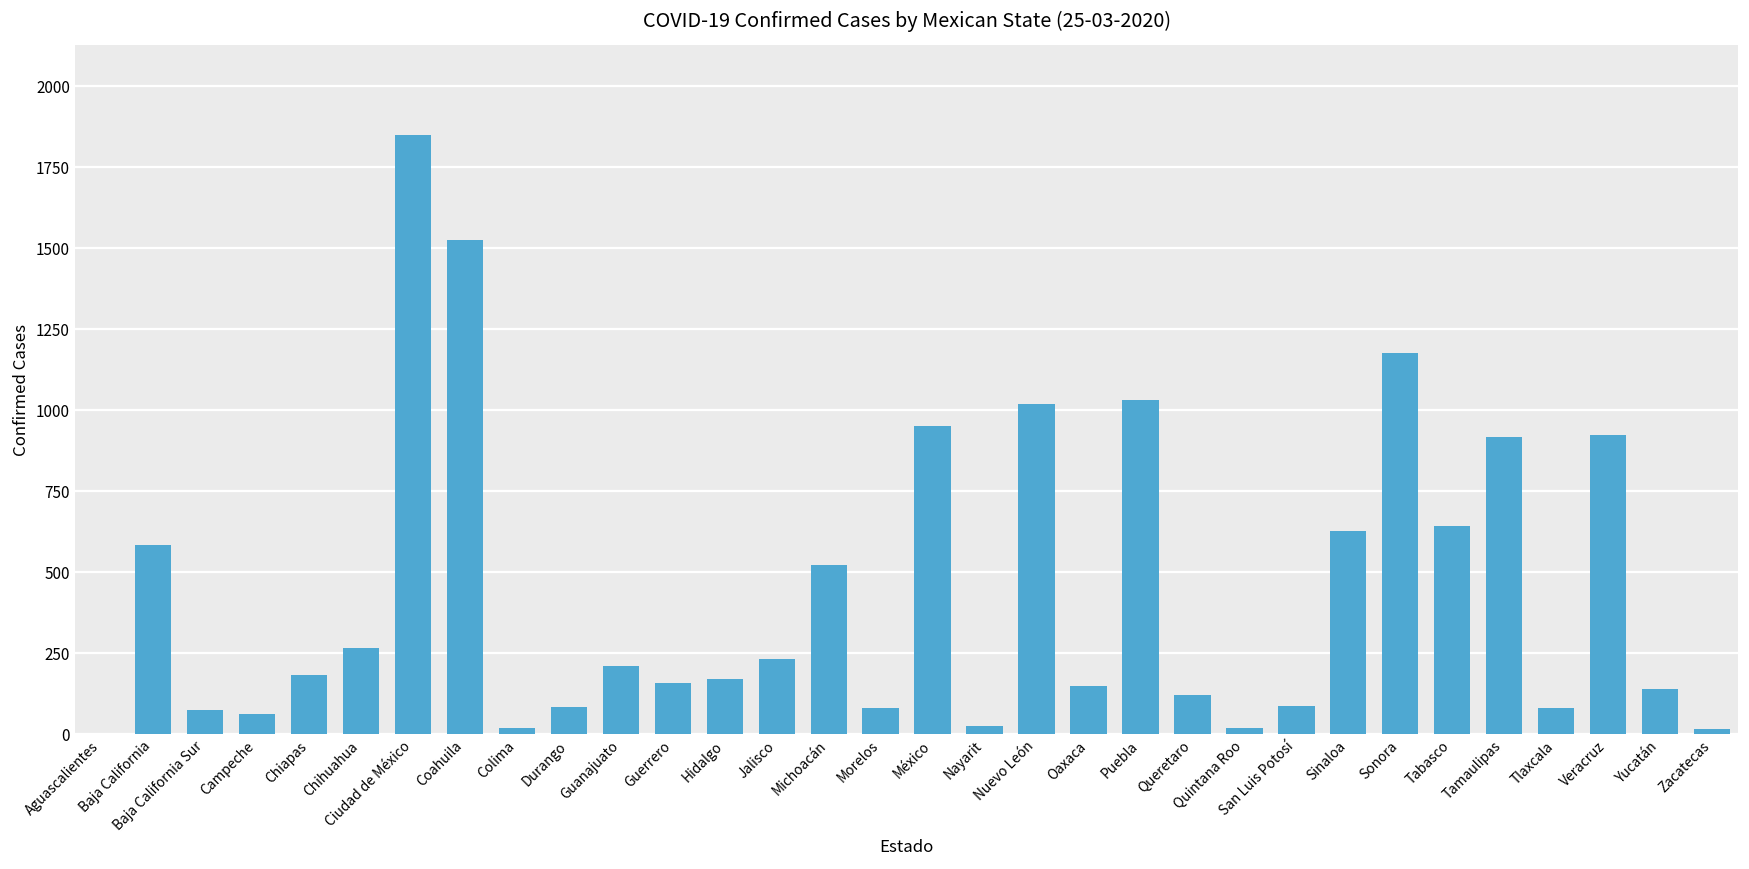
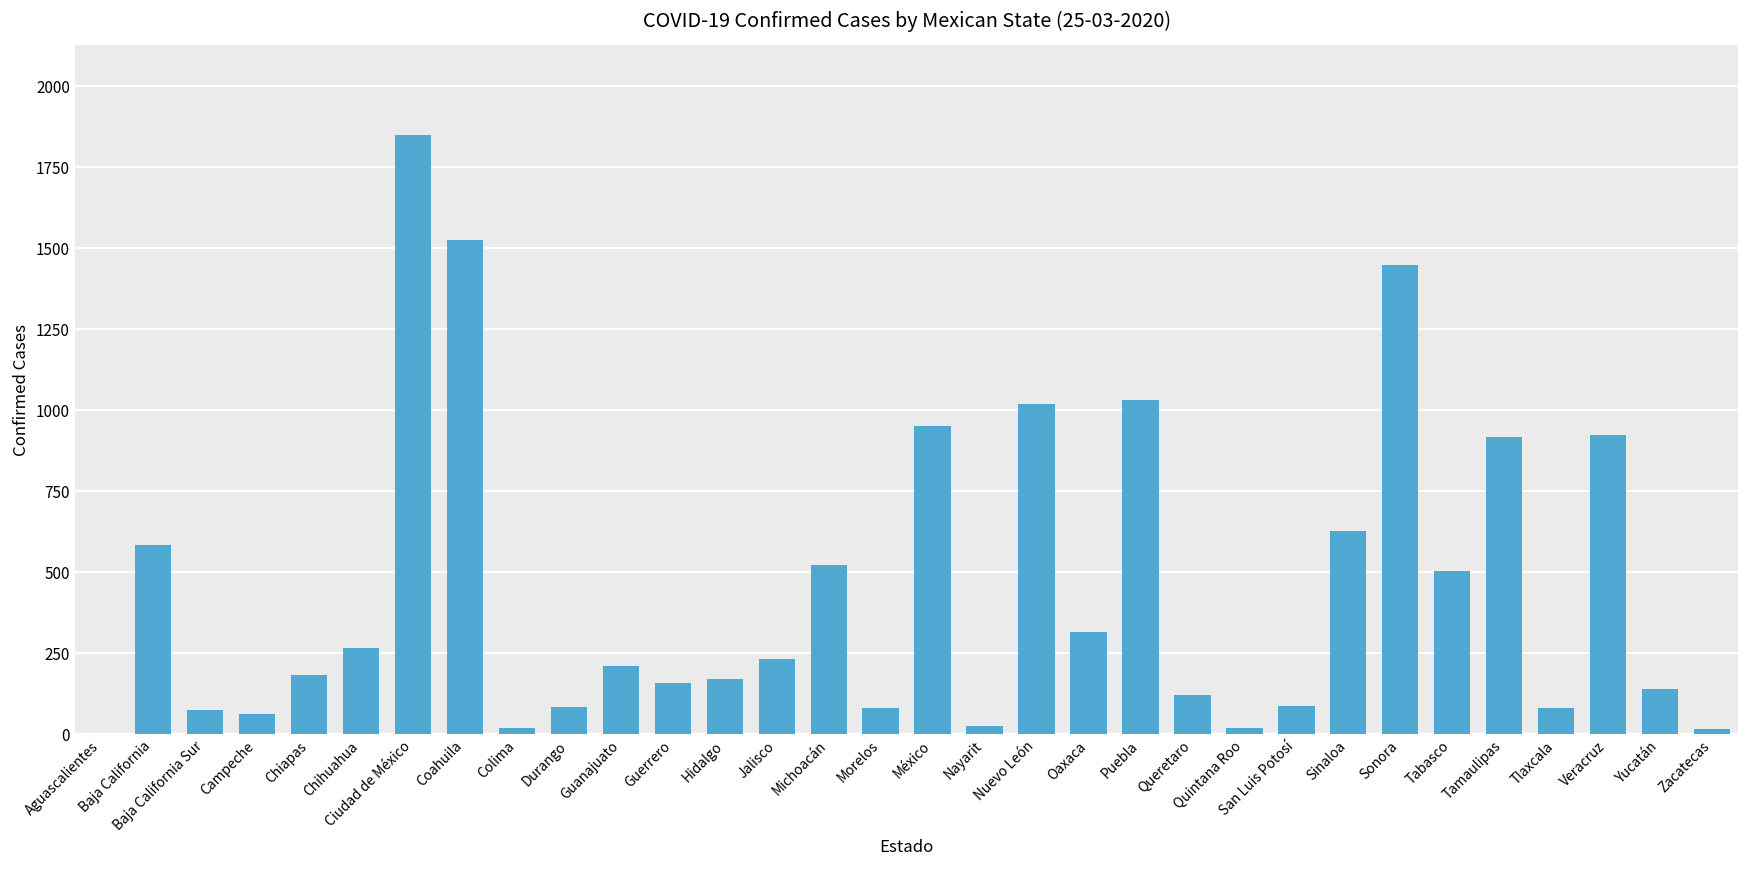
Oaxaca: 150 -> 320
Sonora: 1180 -> 1450
Tabasco: 640 -> 500
